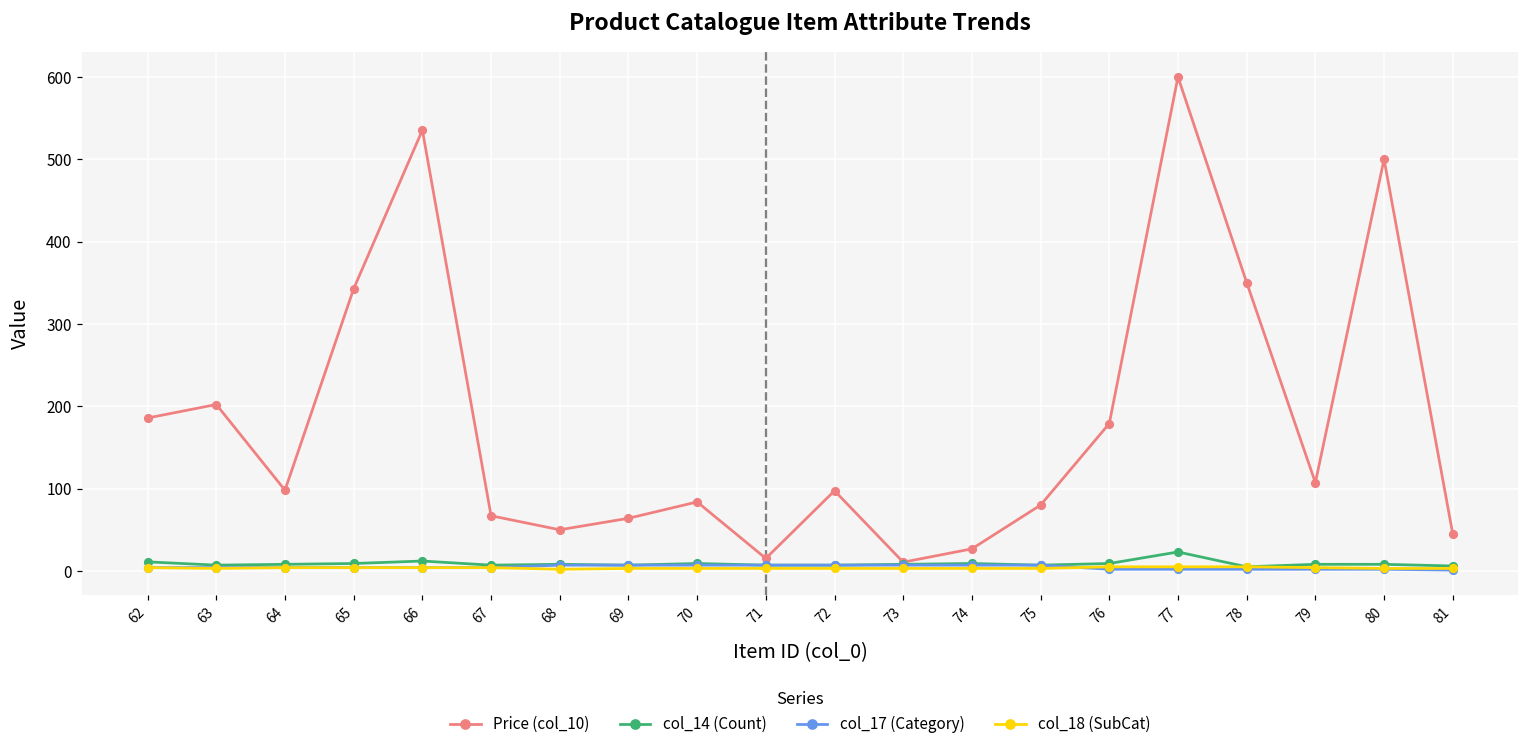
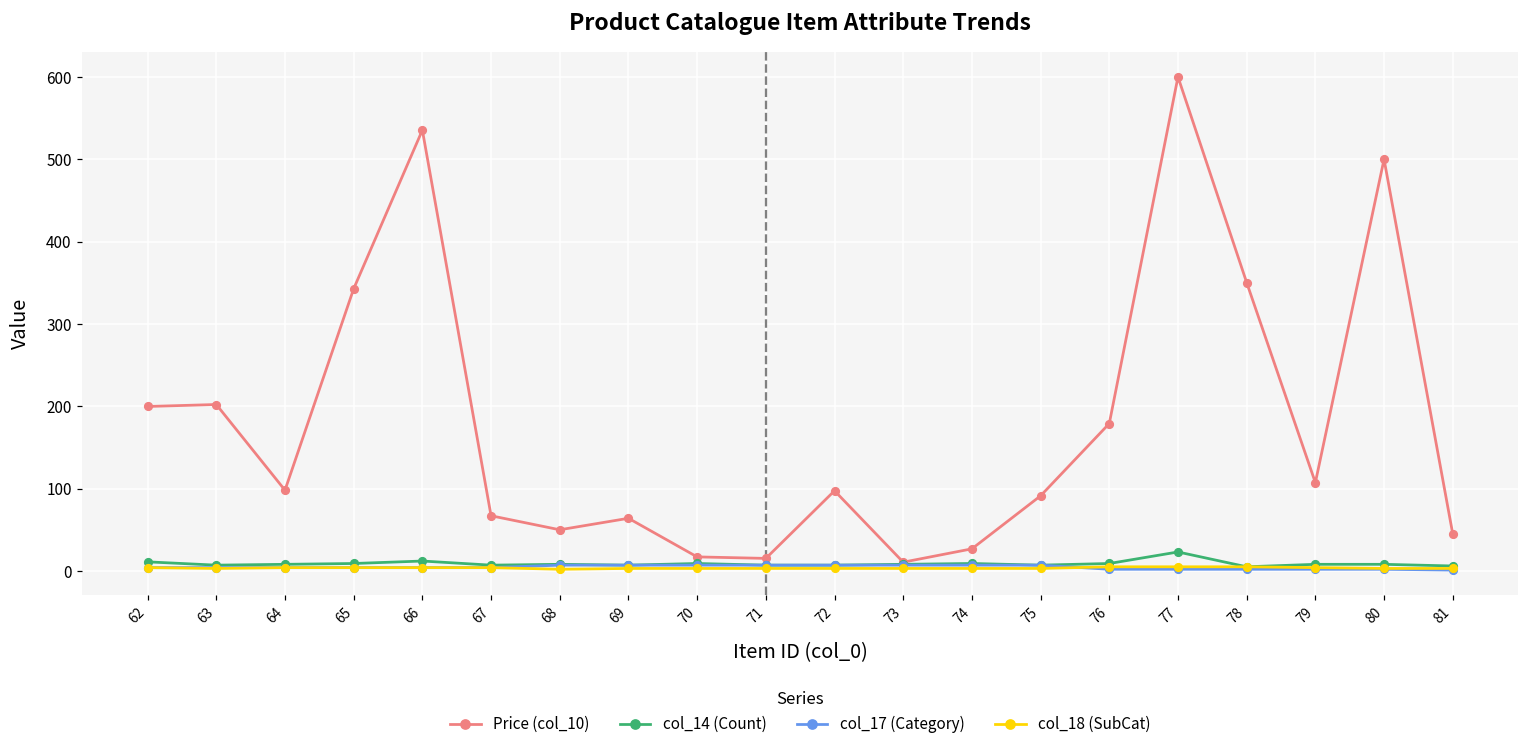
Price (col_10), 62: 190 -> 200
Price (col_10), 70: 80 -> 20
Price (col_10), 75: 80 -> 90
